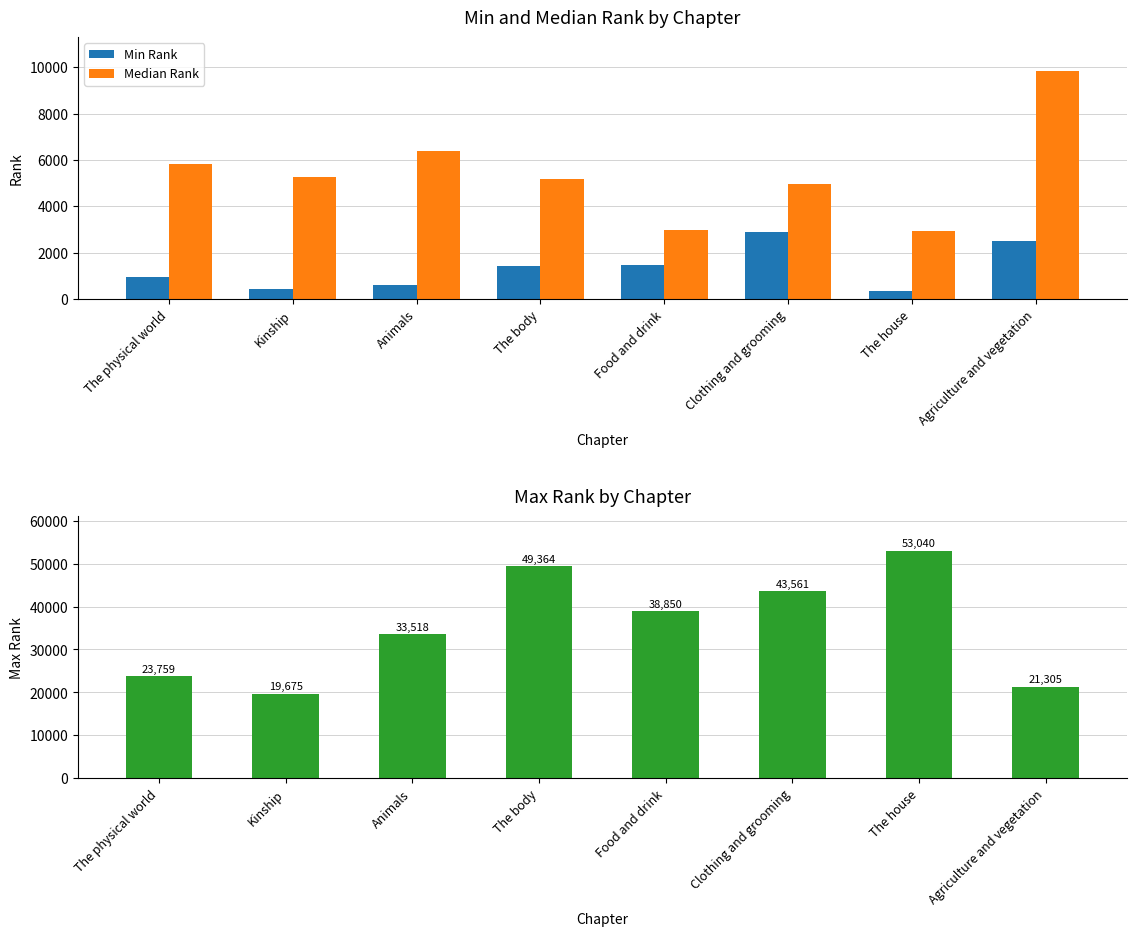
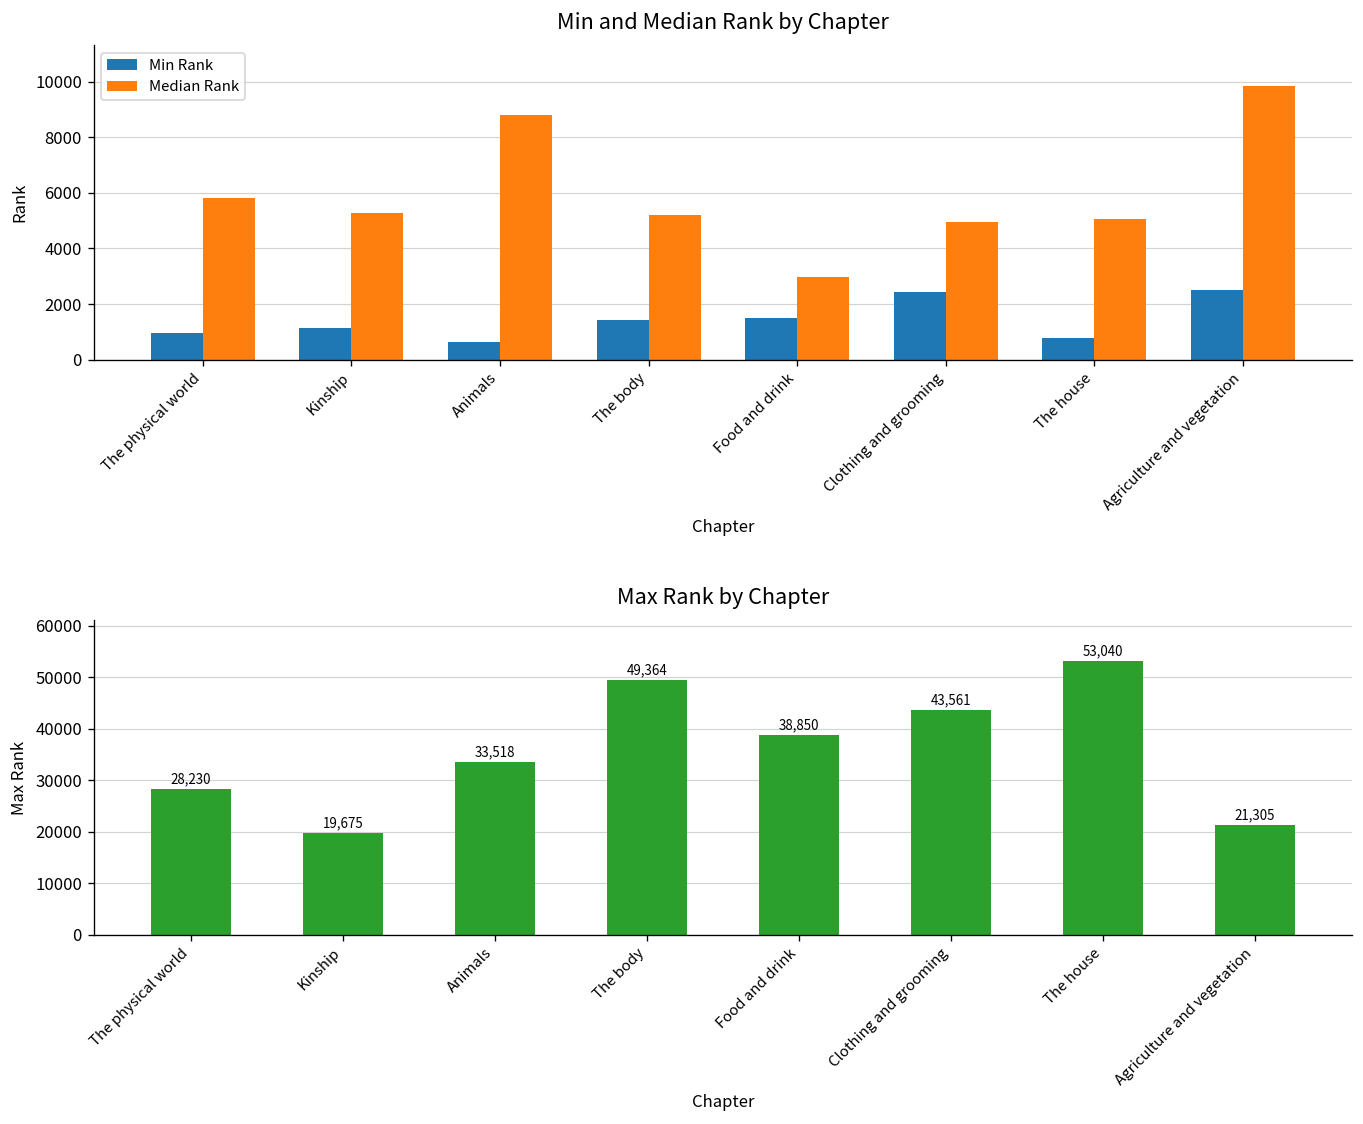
Min and Median Rank by Chapter, Min Rank, Kinship: 400 -> 1100
Min and Median Rank by Chapter, Median Rank, Animals: 6400 -> 8800
Min and Median Rank by Chapter, Min Rank, Clothing and grooming: 2900 -> 2400
Min and Median Rank by Chapter, Min Rank, The house: 300 -> 800
Min and Median Rank by Chapter, Median Rank, The house: 2900 -> 5100
Max Rank by Chapter, The physical world: 23,759 -> 28,230
